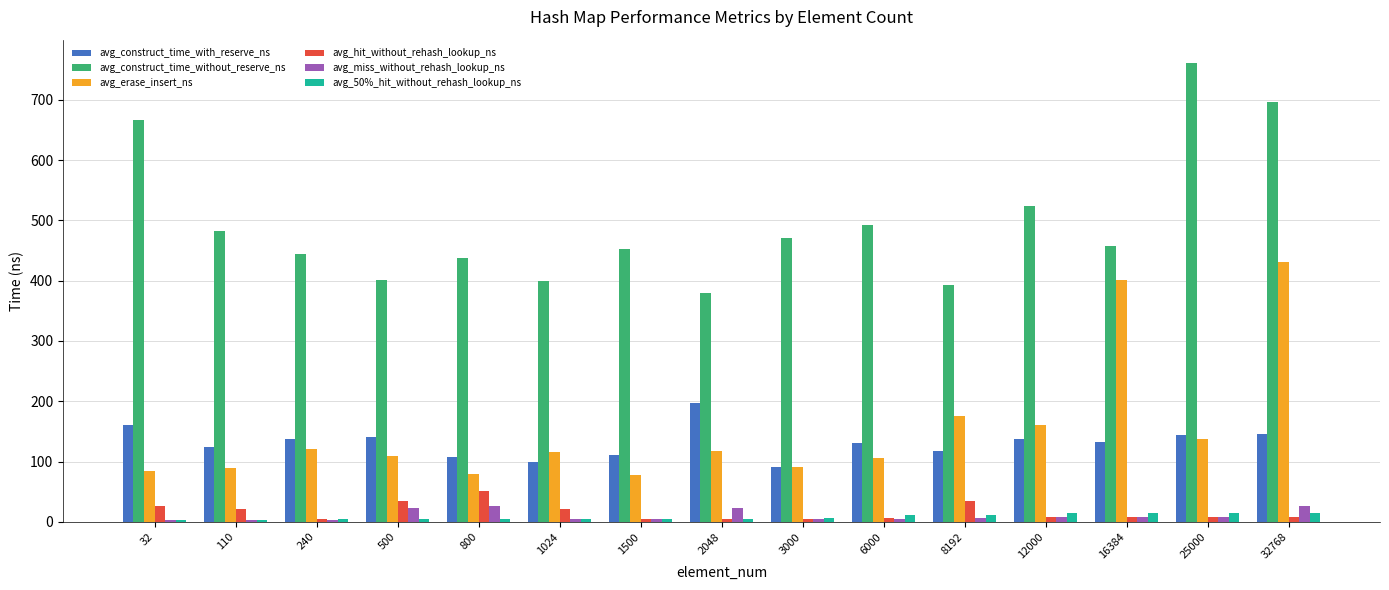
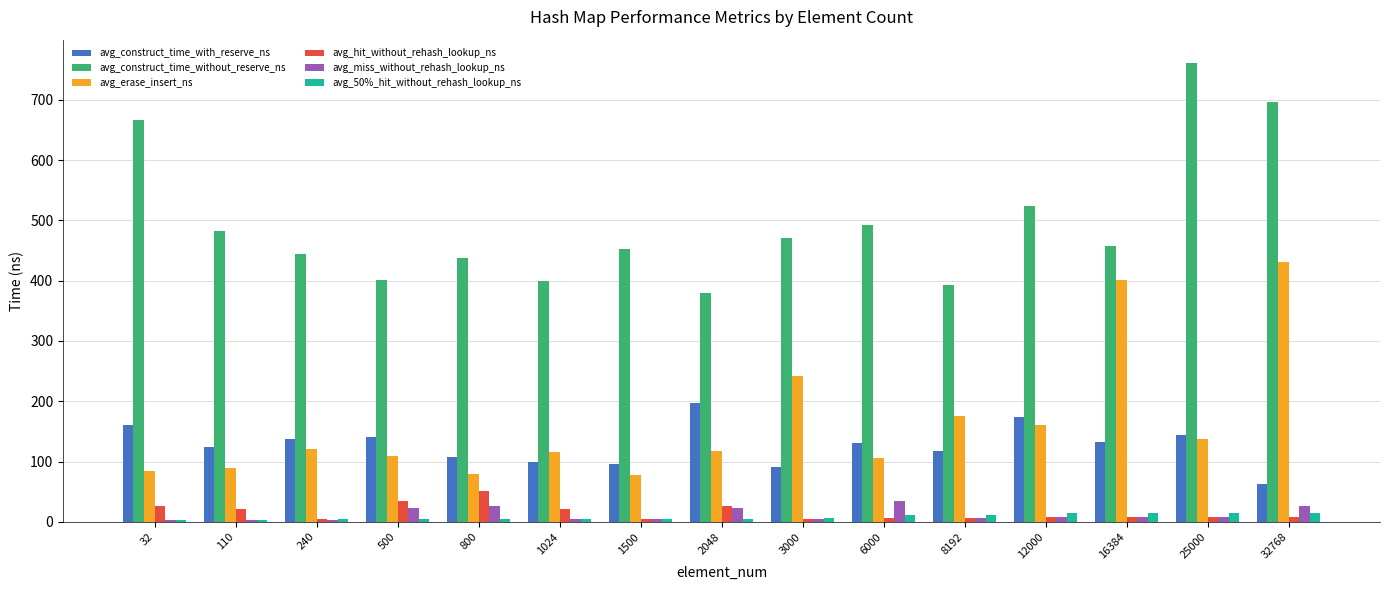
avg_construct_time_with_reserve_ns, 1500: 110 -> 100
avg_hit_without_rehash_lookup_ns, 2048: 0 -> 30
avg_erase_insert_ns, 3000: 90 -> 240
avg_miss_without_rehash_lookup_ns, 6000: 10 -> 30
avg_hit_without_rehash_lookup_ns, 8192: 30 -> 10
avg_construct_time_with_reserve_ns, 12000: 140 -> 170
avg_construct_time_with_reserve_ns, 32768: 150 -> 60
